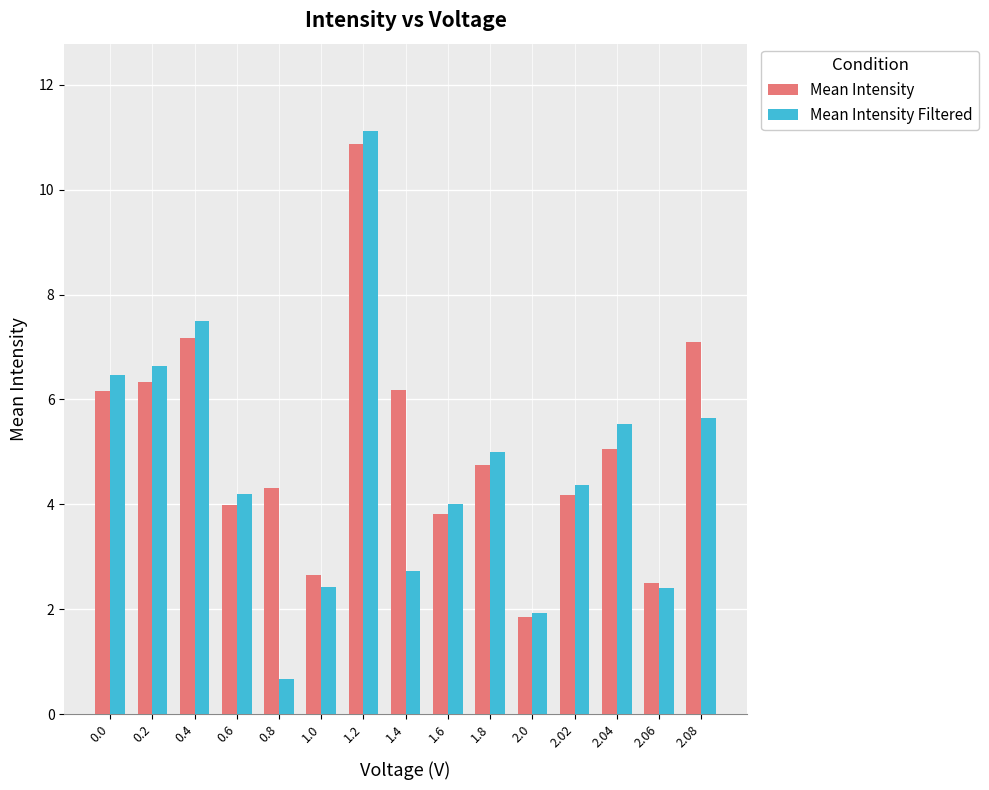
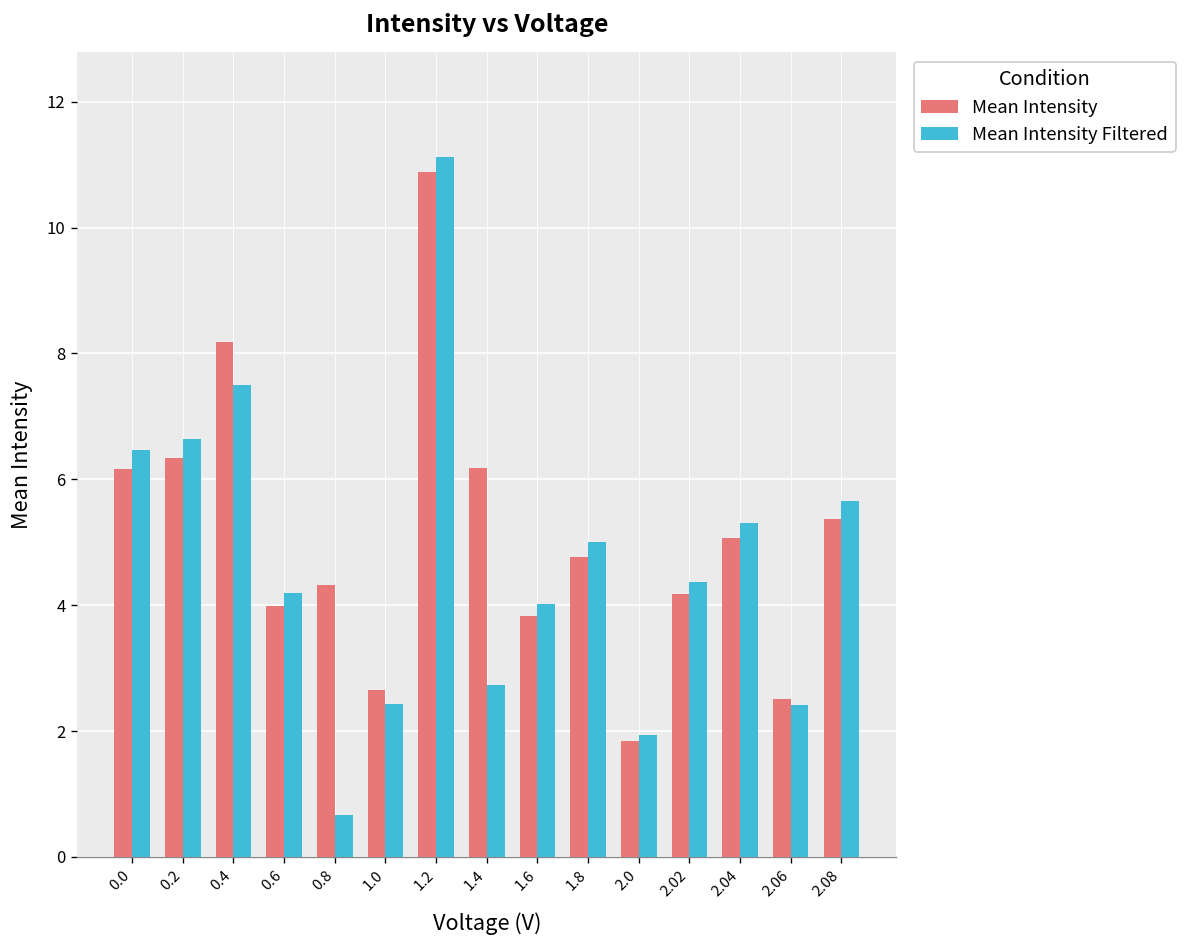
Mean Intensity, 0.4: 7.2 -> 8.2
Mean Intensity Filtered, 2.04: 5.5 -> 5.3
Mean Intensity, 2.08: 7.1 -> 5.4
